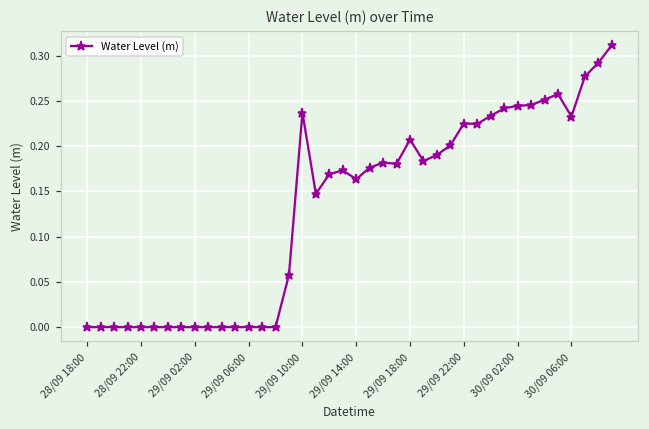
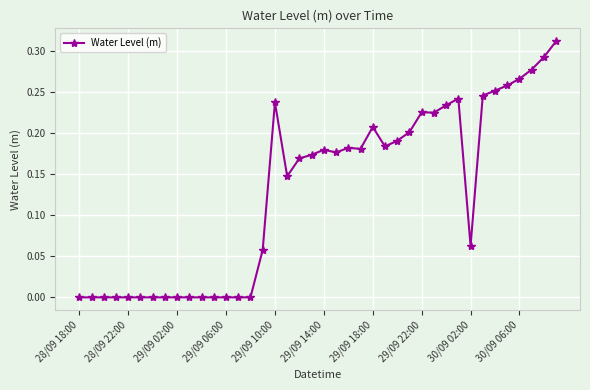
29/09 14:00: 0.16 -> 0.18
30/09 02:00: 0.24 -> 0.06
30/09 06:00: 0.23 -> 0.27
